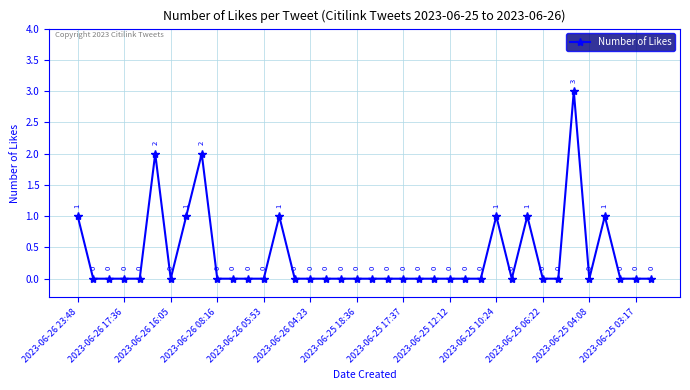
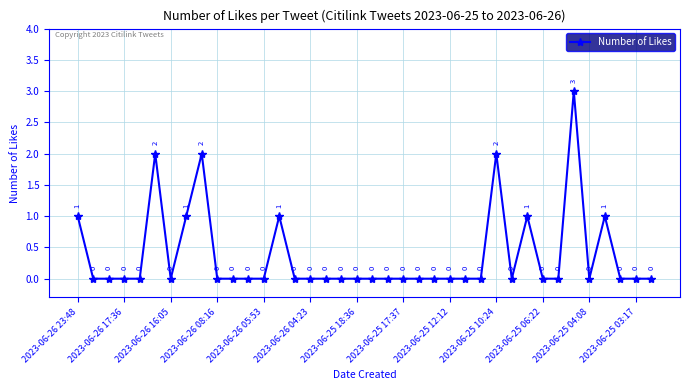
2023-06-25 10:24: 1 -> 2
